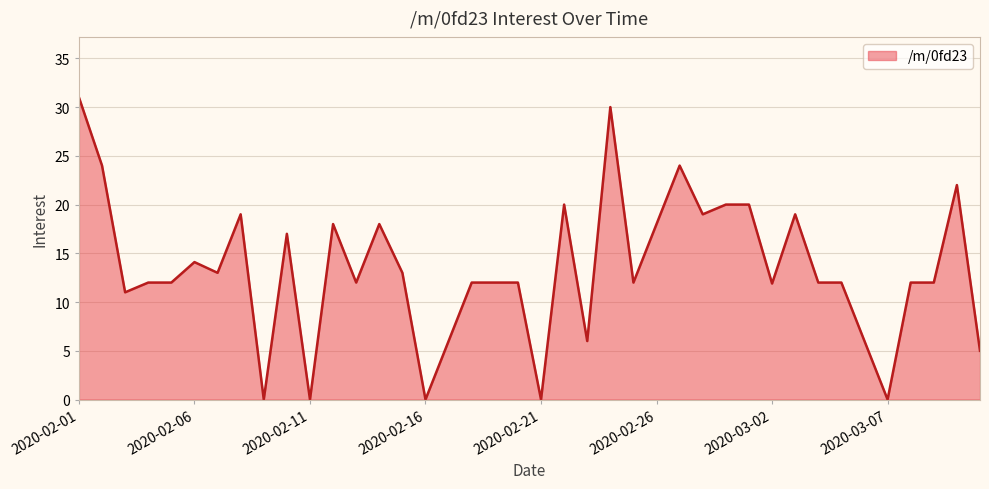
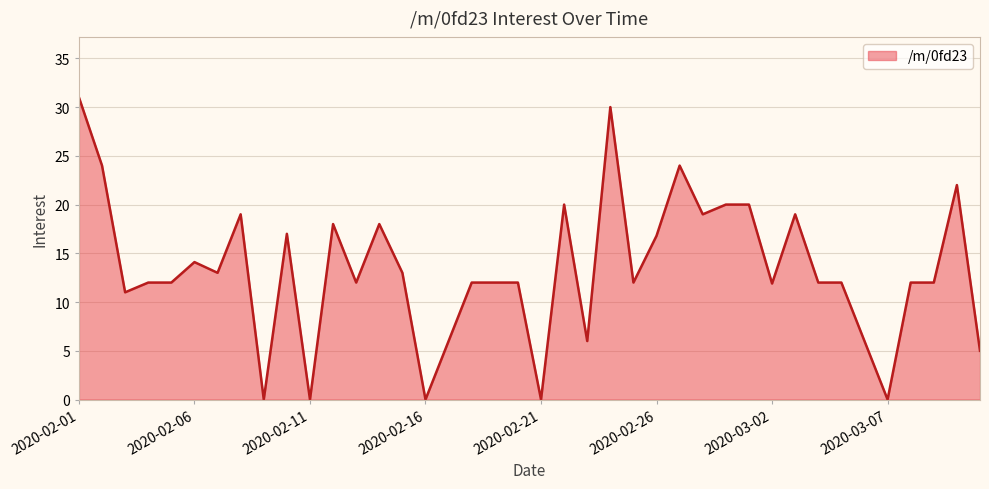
2020-02-26: 18 -> 17
